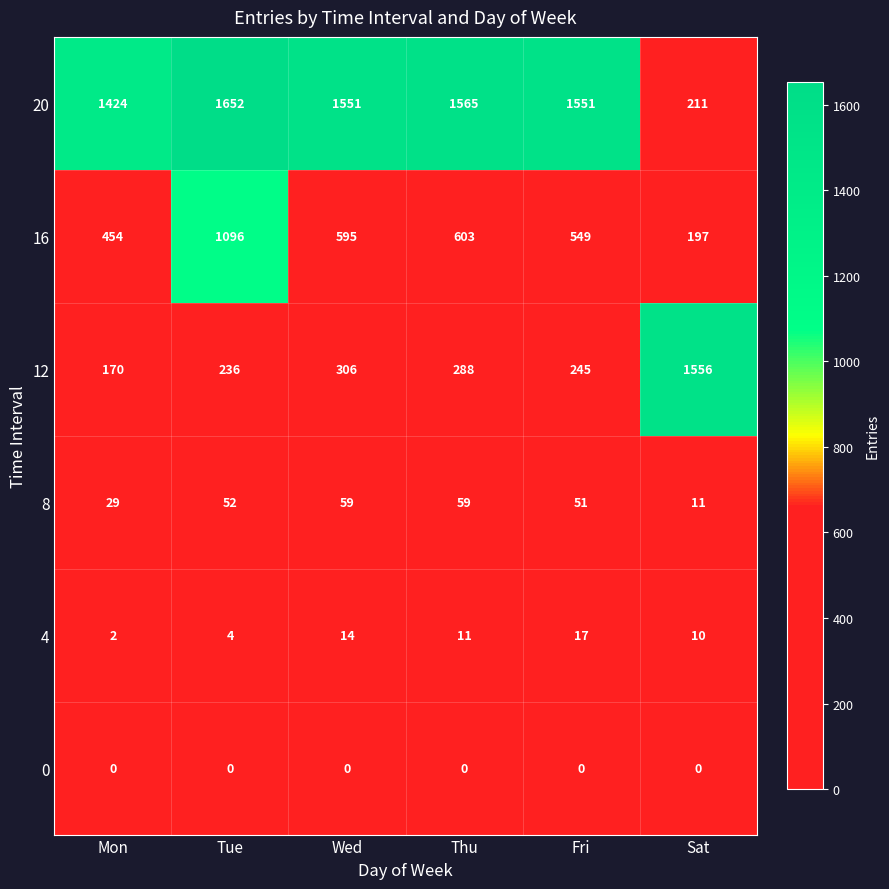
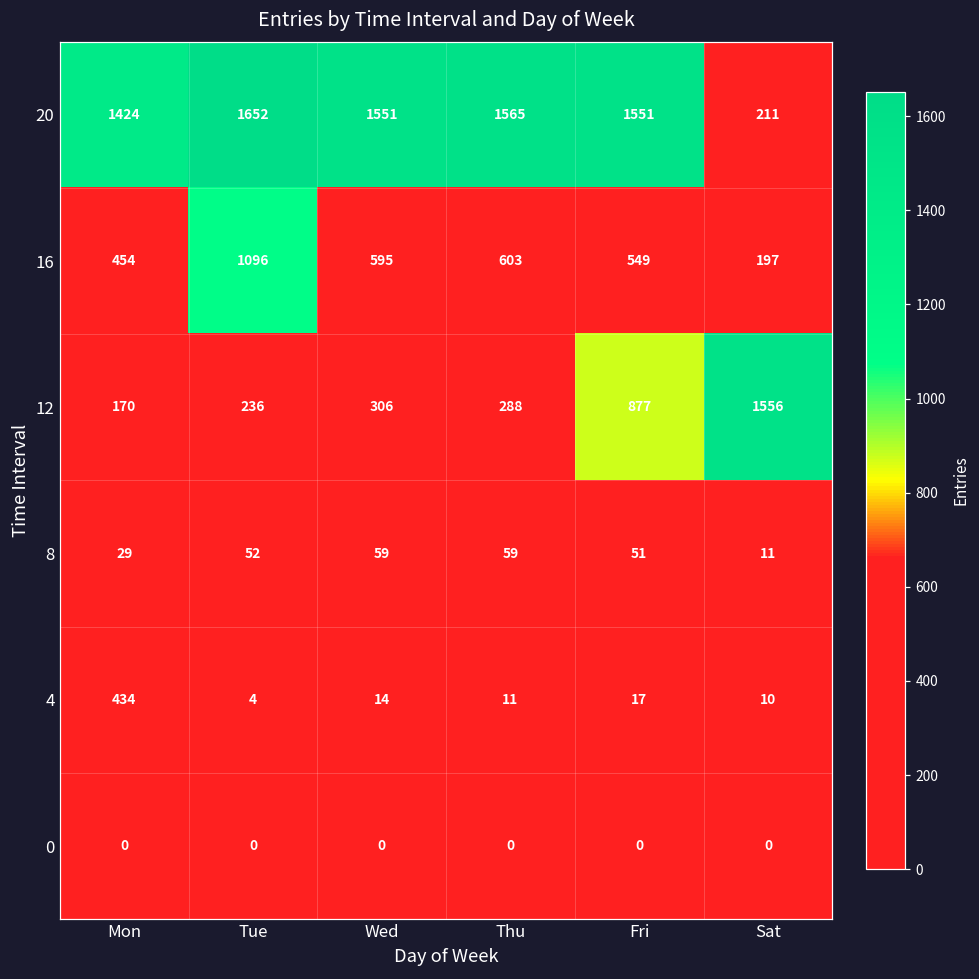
12, Fri: 245 -> 877
4, Mon: 2 -> 434
